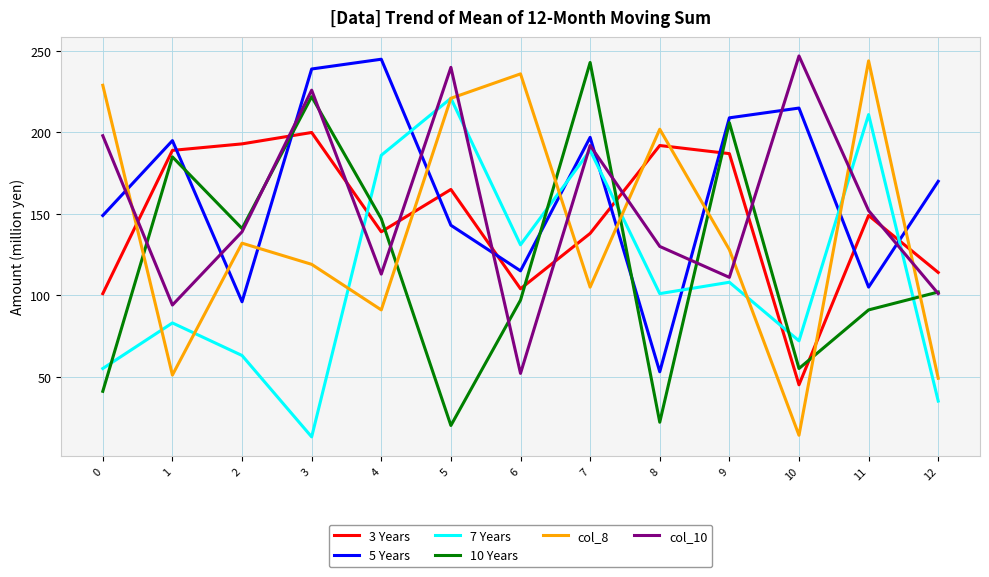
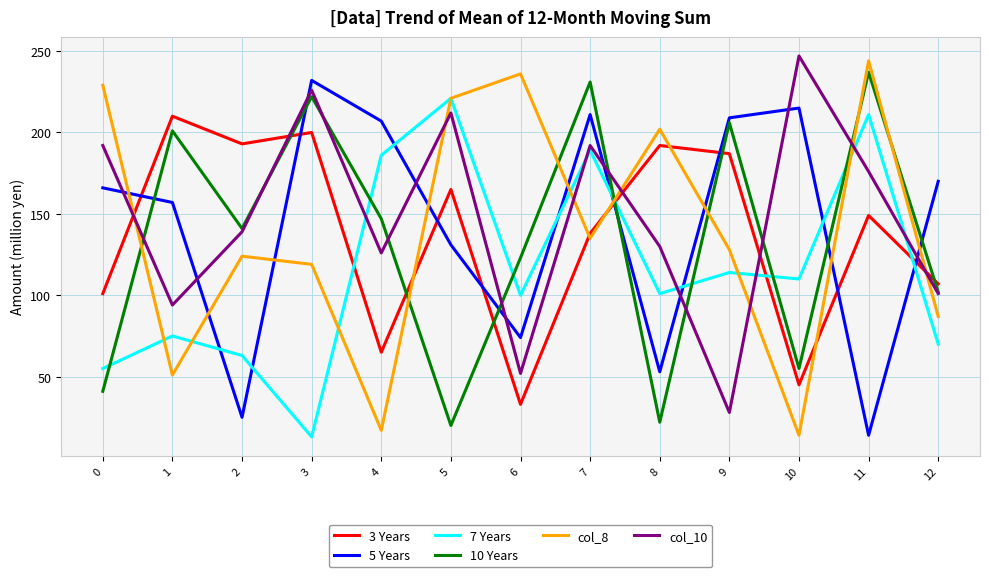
5 Years, 0: 149 -> 166
col_10, 0: 198 -> 192
3 Years, 1: 189 -> 210
5 Years, 1: 195 -> 157
7 Years, 1: 83 -> 75
10 Years, 1: 185 -> 201
5 Years, 2: 96 -> 25
col_8, 2: 132 -> 124
5 Years, 3: 239 -> 232
3 Years, 4: 139 -> 65
5 Years, 4: 245 -> 207
col_8, 4: 91 -> 17
col_10, 4: 113 -> 126
5 Years, 5: 143 -> 131
col_10, 5: 240 -> 212
3 Years, 6: 104 -> 33
5 Years, 6: 115 -> 74
7 Years, 6: 131 -> 100
10 Years, 6: 97 -> 123
5 Years, 7: 197 -> 211
10 Years, 7: 243 -> 231
col_8, 7: 105 -> 135
7 Years, 9: 108 -> 114
col_10, 9: 111 -> 28
7 Years, 10: 72 -> 110
5 Years, 11: 105 -> 14
10 Years, 11: 91 -> 237
col_10, 11: 152 -> 176
3 Years, 12: 114 -> 107
7 Years, 12: 35 -> 70
col_8, 12: 49 -> 87
